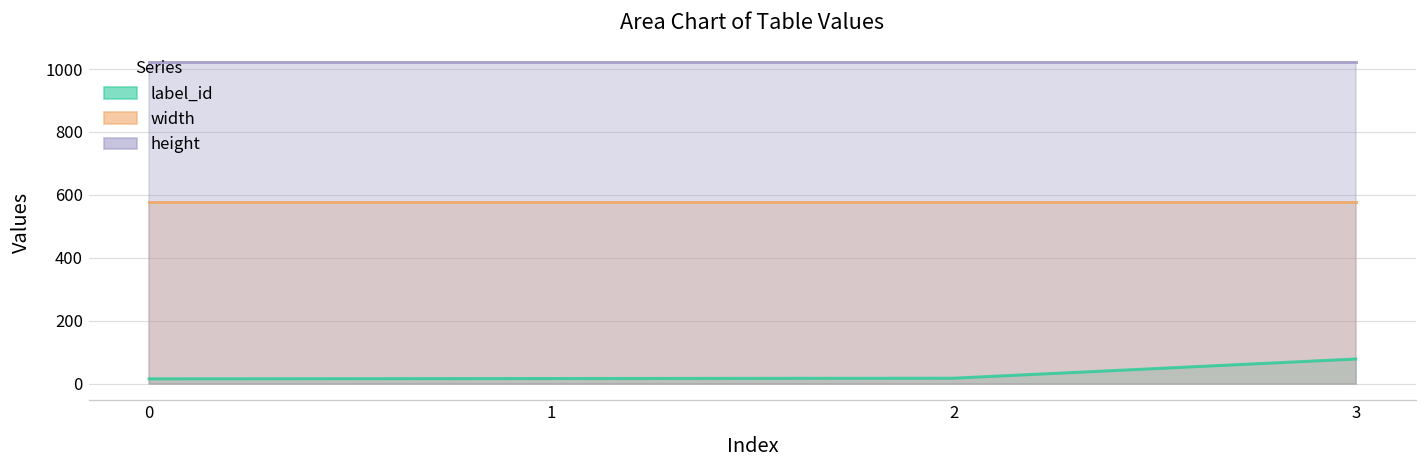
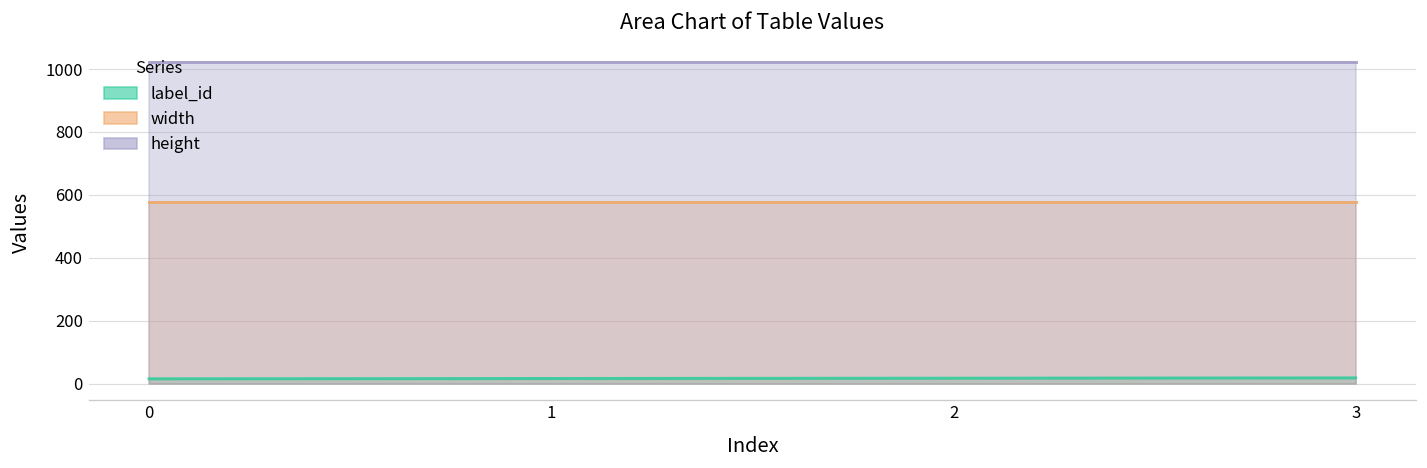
label_id, 3: 80 -> 20
